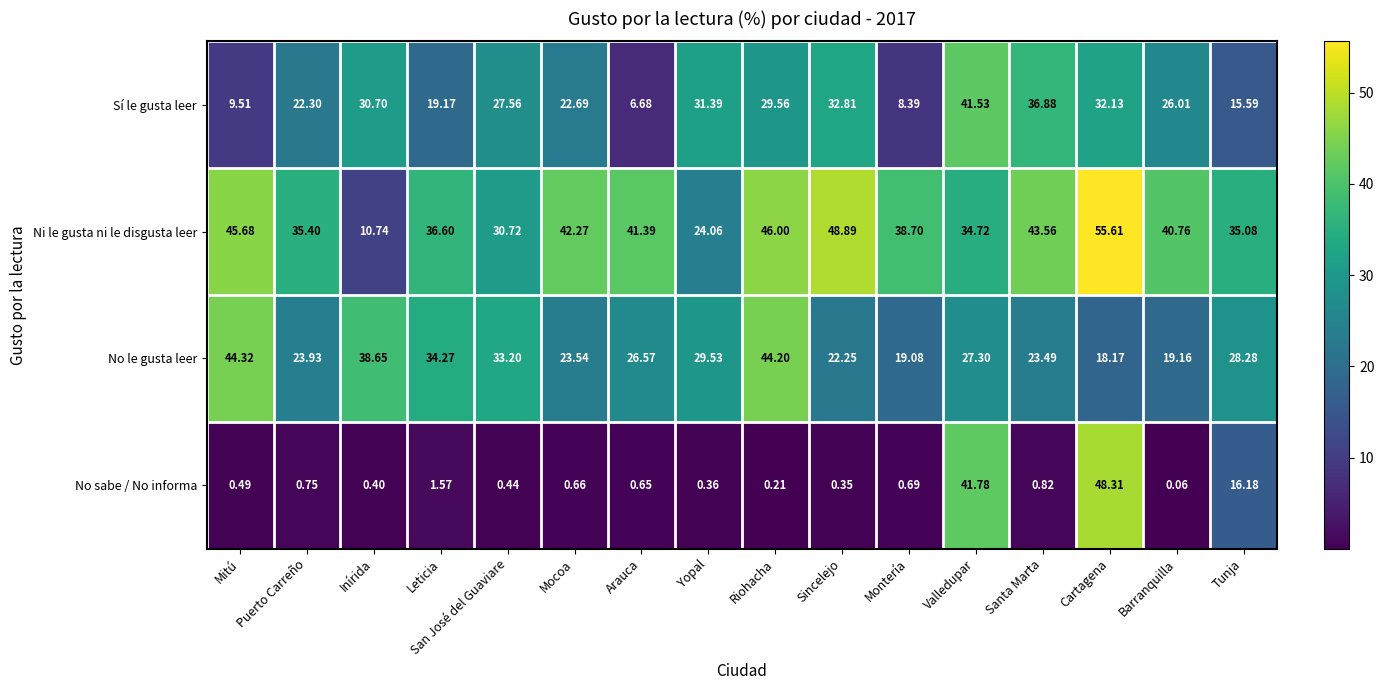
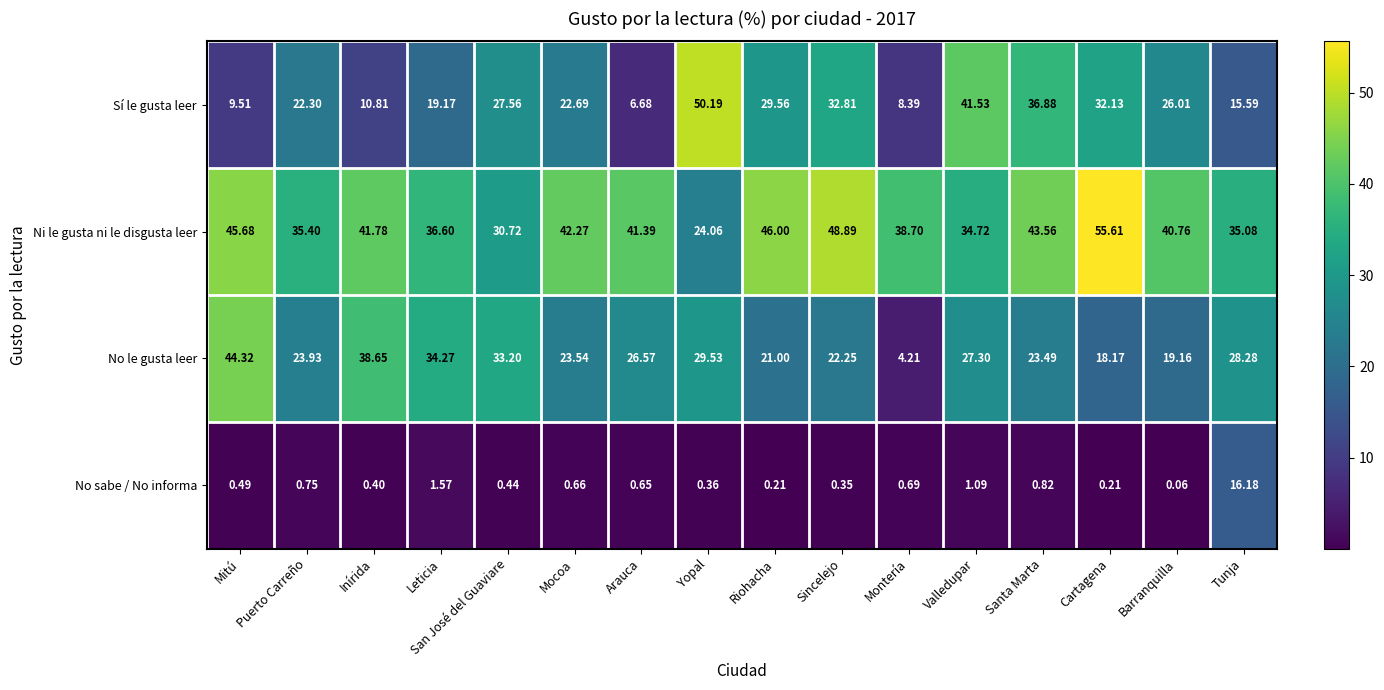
Sí le gusta leer, Inírida: 30.70 -> 10.81
Sí le gusta leer, Yopal: 31.39 -> 50.19
Ni le gusta ni le disgusta leer, Inírida: 10.74 -> 41.78
No le gusta leer, Riohacha: 44.20 -> 21.00
No le gusta leer, Montería: 19.08 -> 4.21
No sabe / No informa, Valledupar: 41.78 -> 1.09
No sabe / No informa, Cartagena: 48.31 -> 0.21
